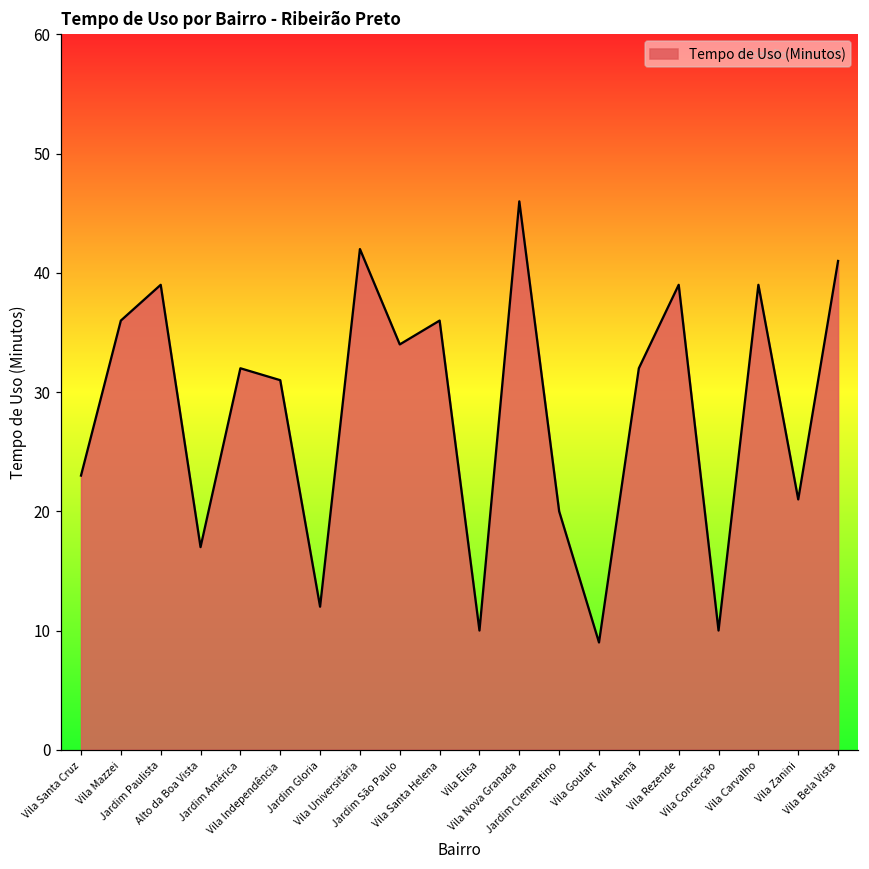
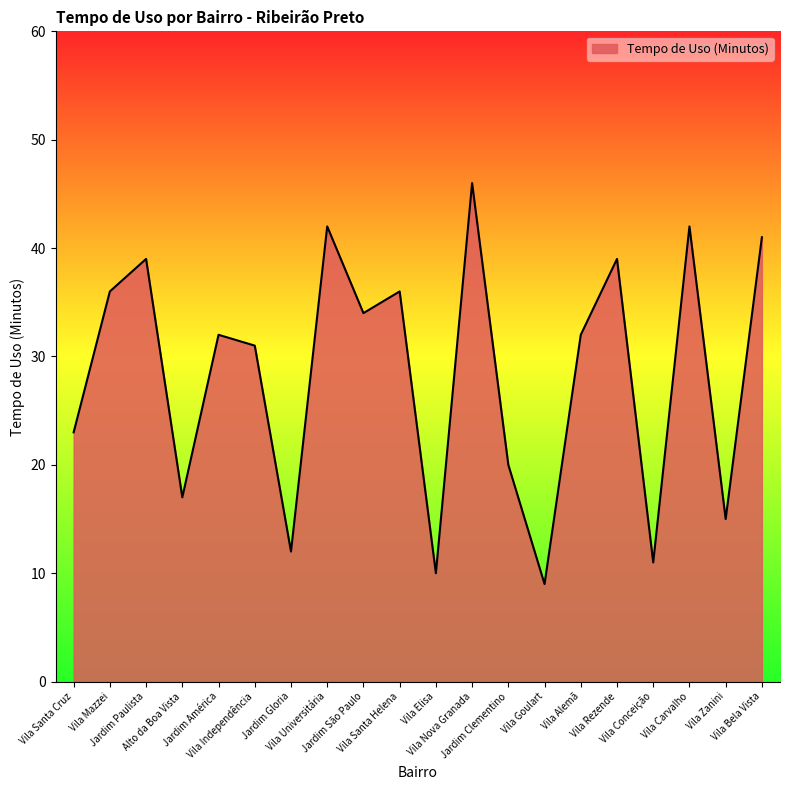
Vila Conceição: 10 -> 11
Vila Carvalho: 39 -> 42
Vila Zanini: 21 -> 15
